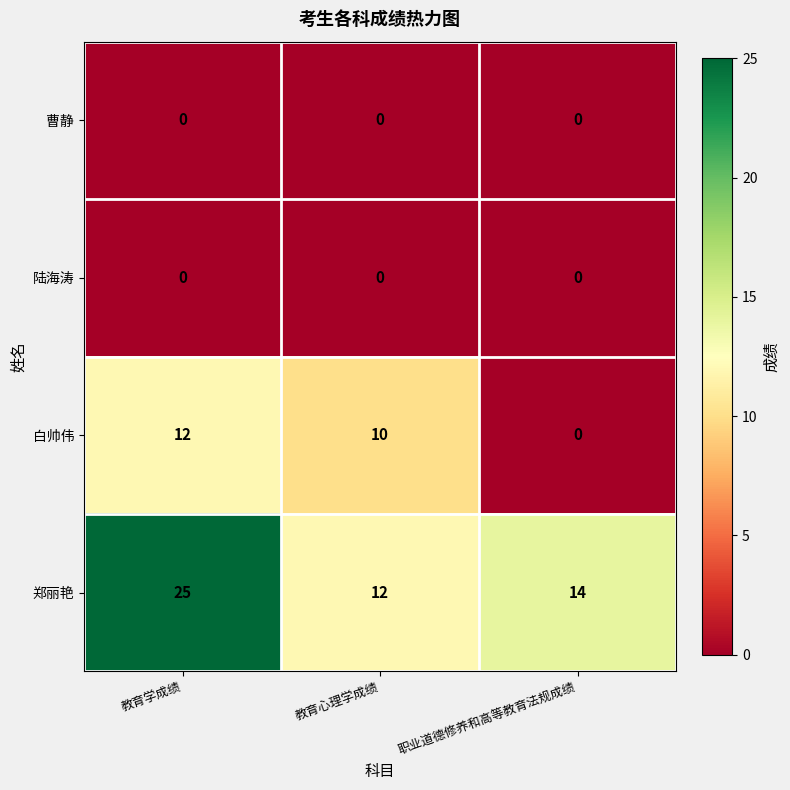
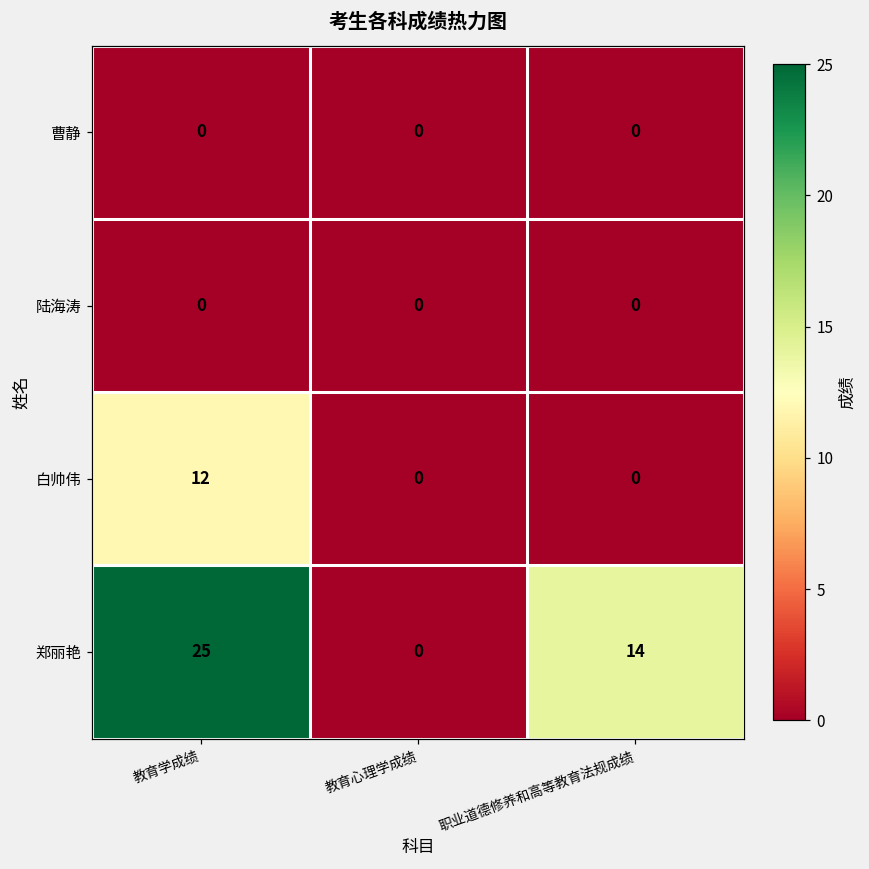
白帅伟, 教育心理学成绩: 10 -> 0
郑丽艳, 教育心理学成绩: 12 -> 0
